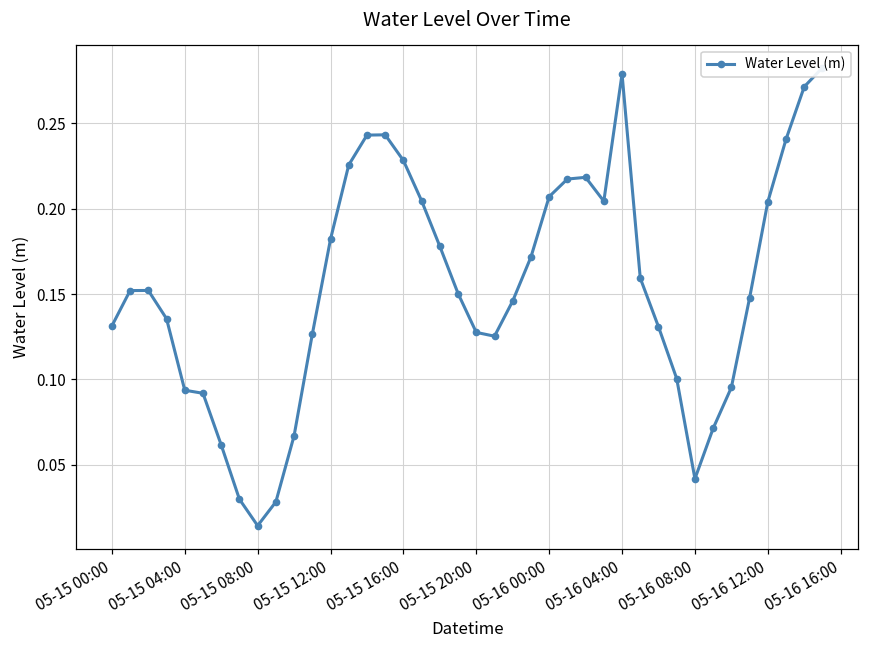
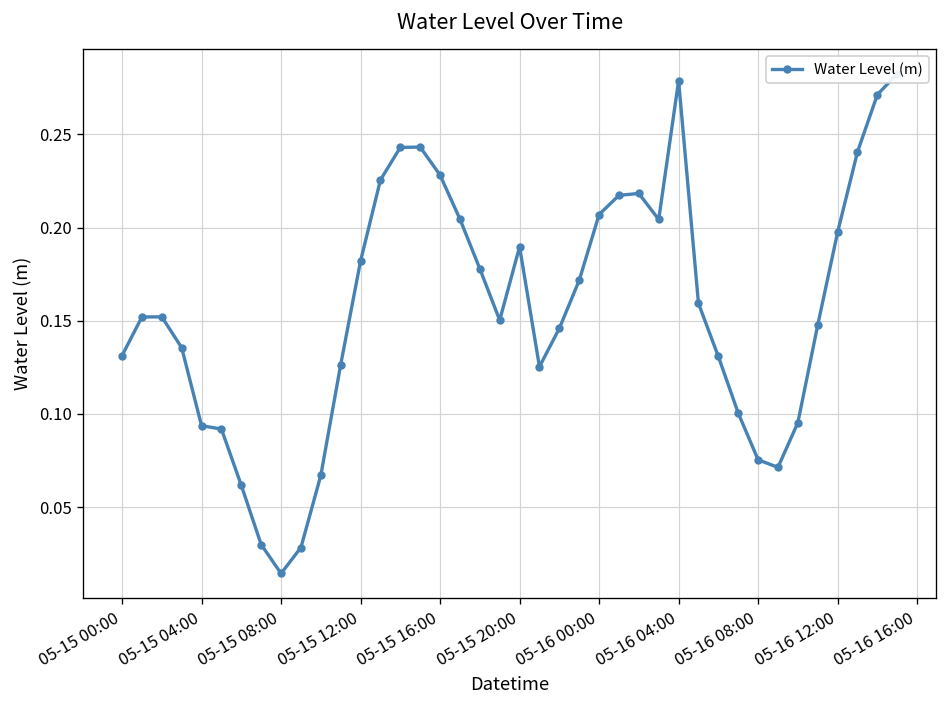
05-15 20:00: 0.128 -> 0.190
05-16 08:00: 0.042 -> 0.075
05-16 12:00: 0.204 -> 0.197
